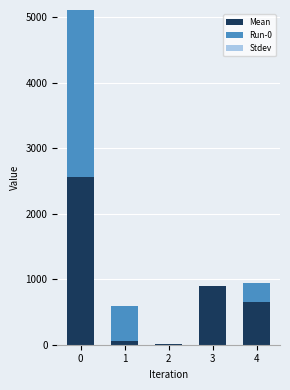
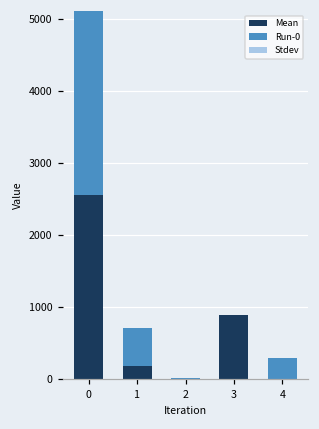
Mean, 1: 100 -> 200
Mean, 4: 700 -> 0
